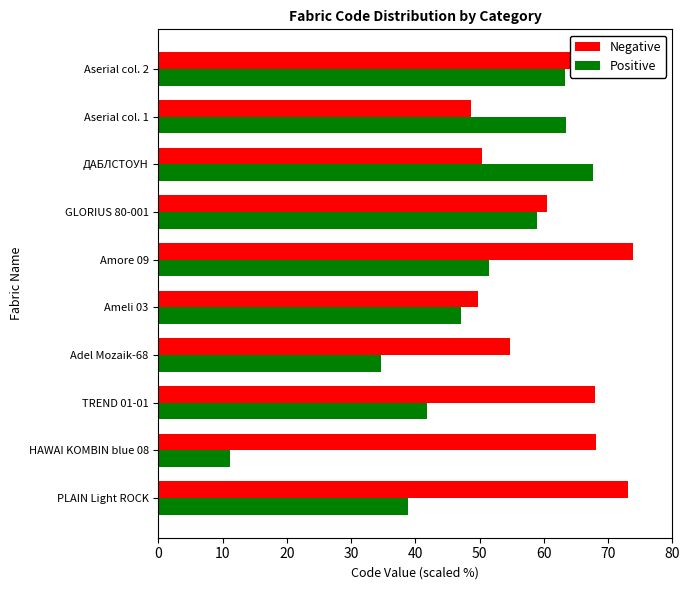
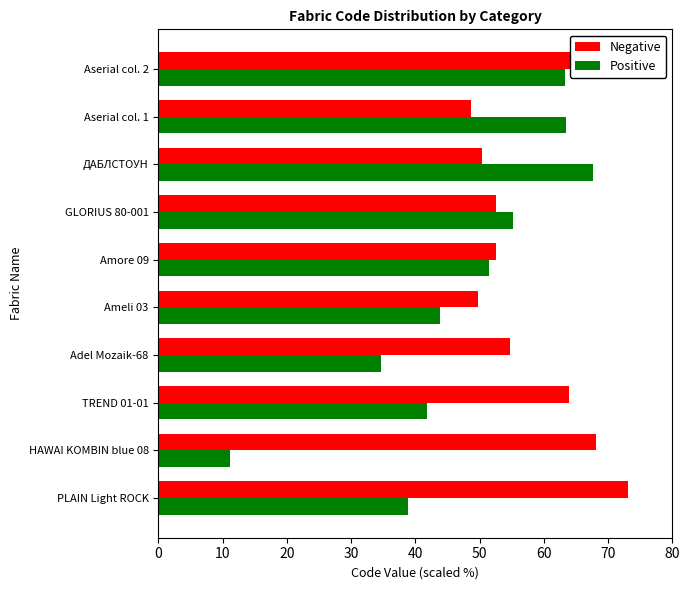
Negative, GLORIUS 80-001: 60 -> 53
Positive, GLORIUS 80-001: 59 -> 55
Negative, Amore 09: 74 -> 53
Positive, Ameli 03: 47 -> 44
Negative, TREND 01-01: 68 -> 64
